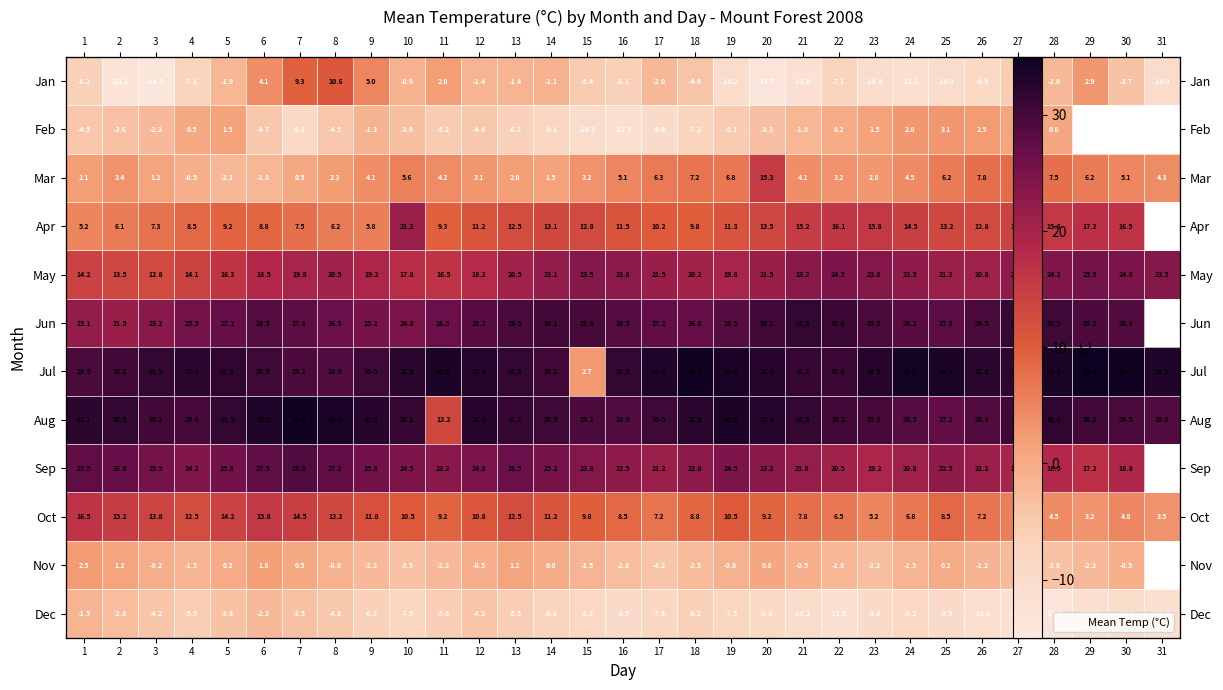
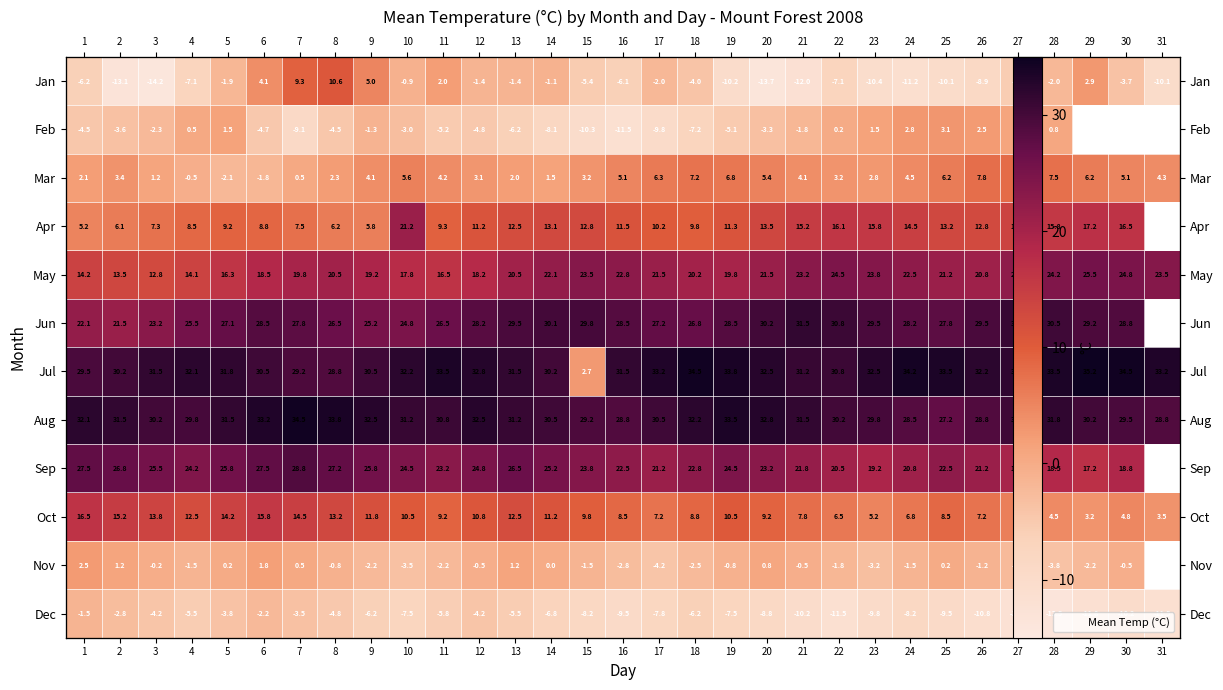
Mar, 20: 15.3 -> 5.4
Aug, 11: 13.2 -> 30.8
